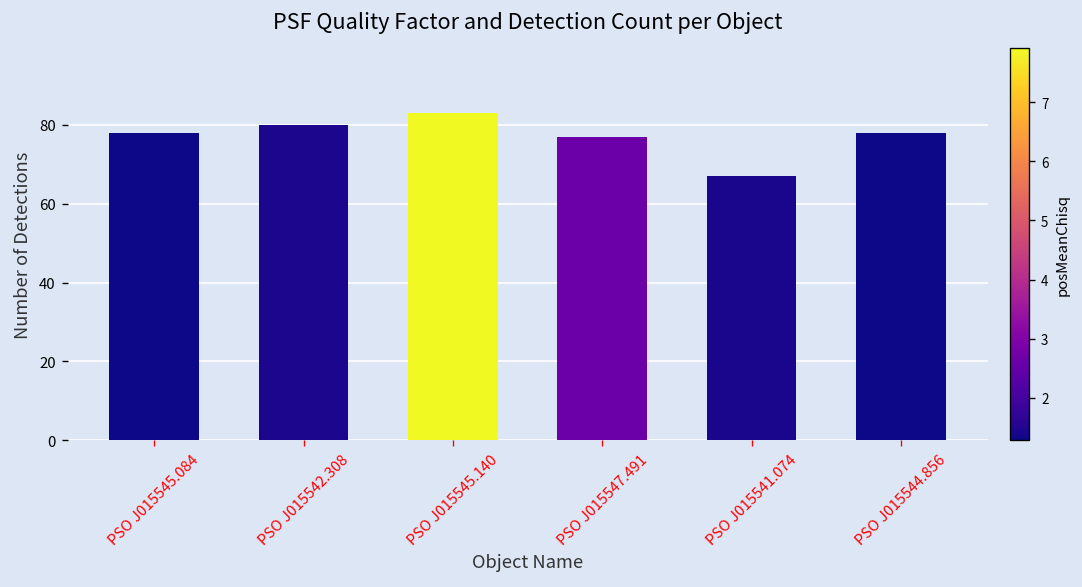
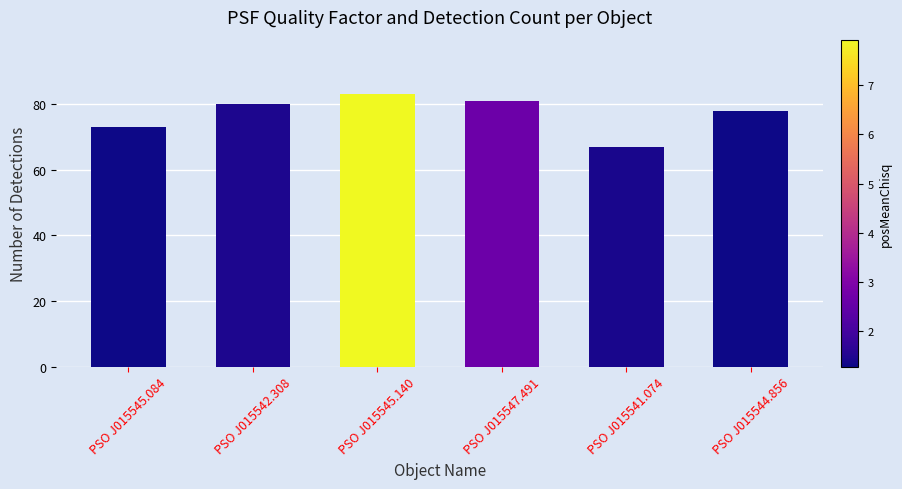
PSO J015545.084: 78 -> 73
PSO J015547.491: 77 -> 81
